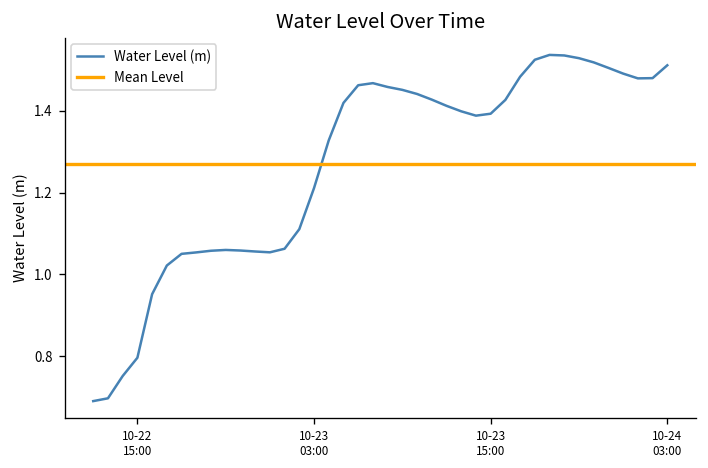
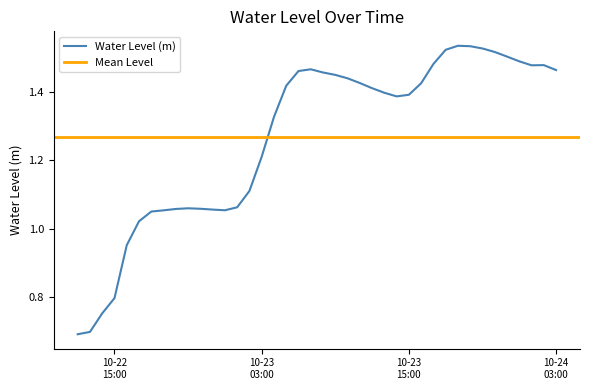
10-24 03:00: 1.51 -> 1.47
